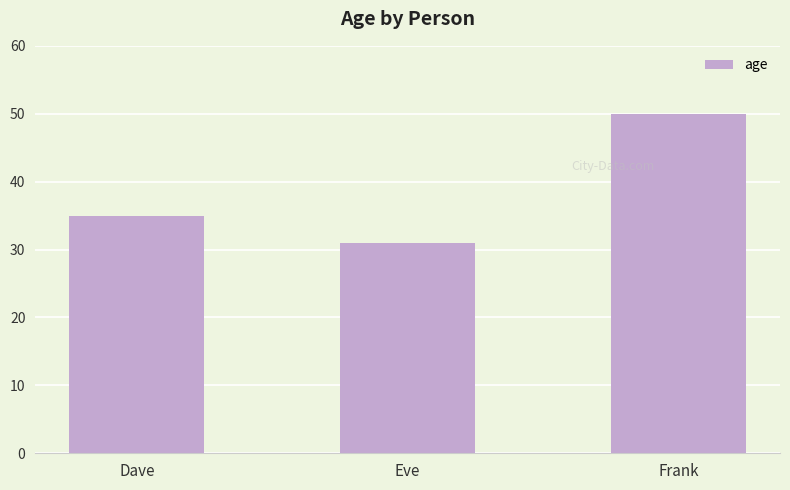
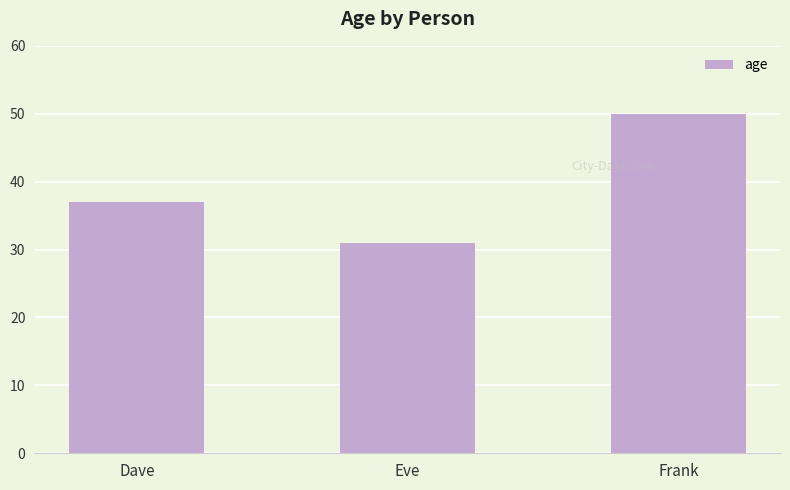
Dave: 35 -> 37
